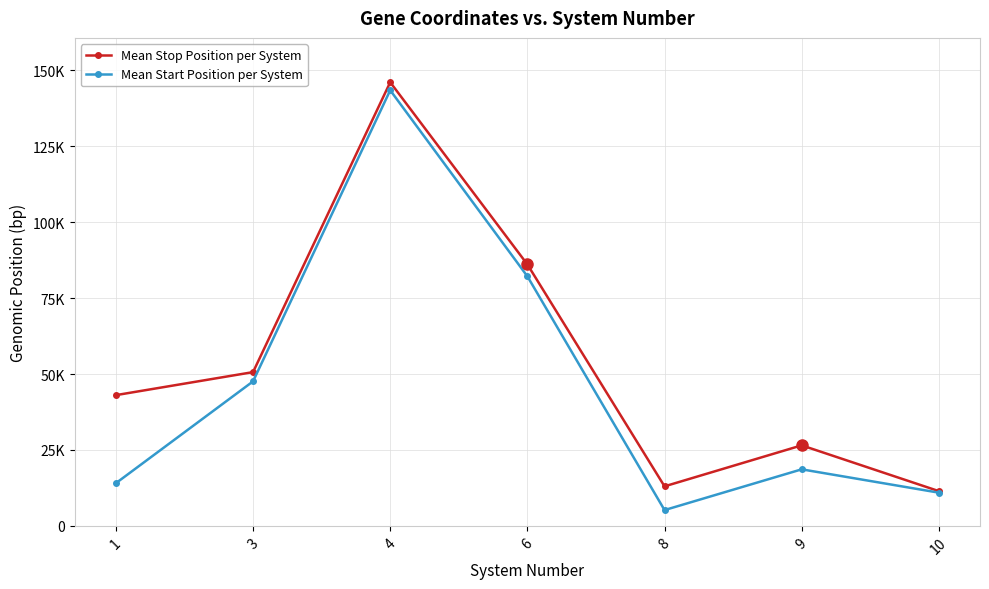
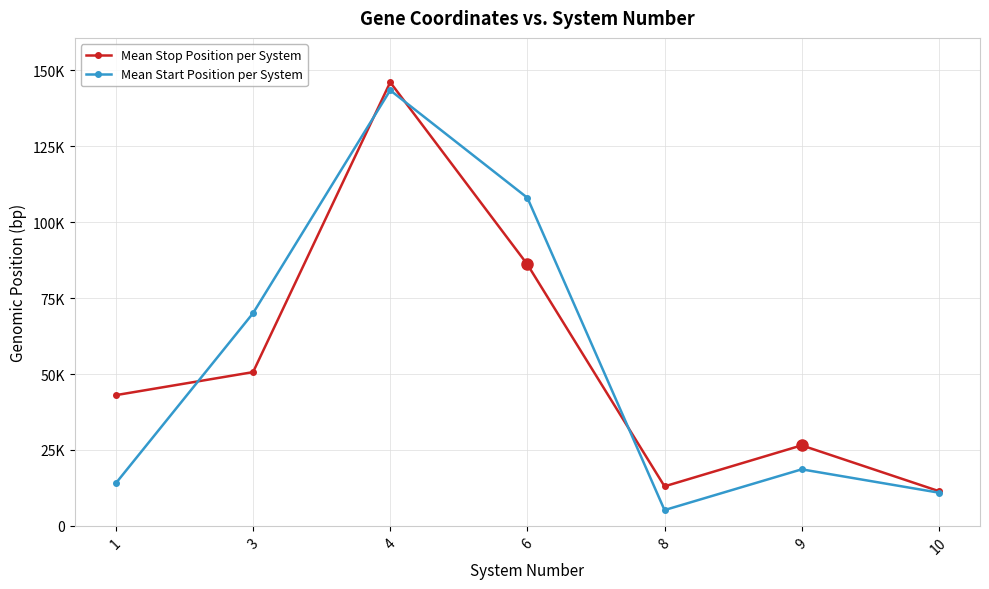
Mean Start Position per System, 3: 48000 -> 70000
Mean Start Position per System, 6: 82000 -> 108000
